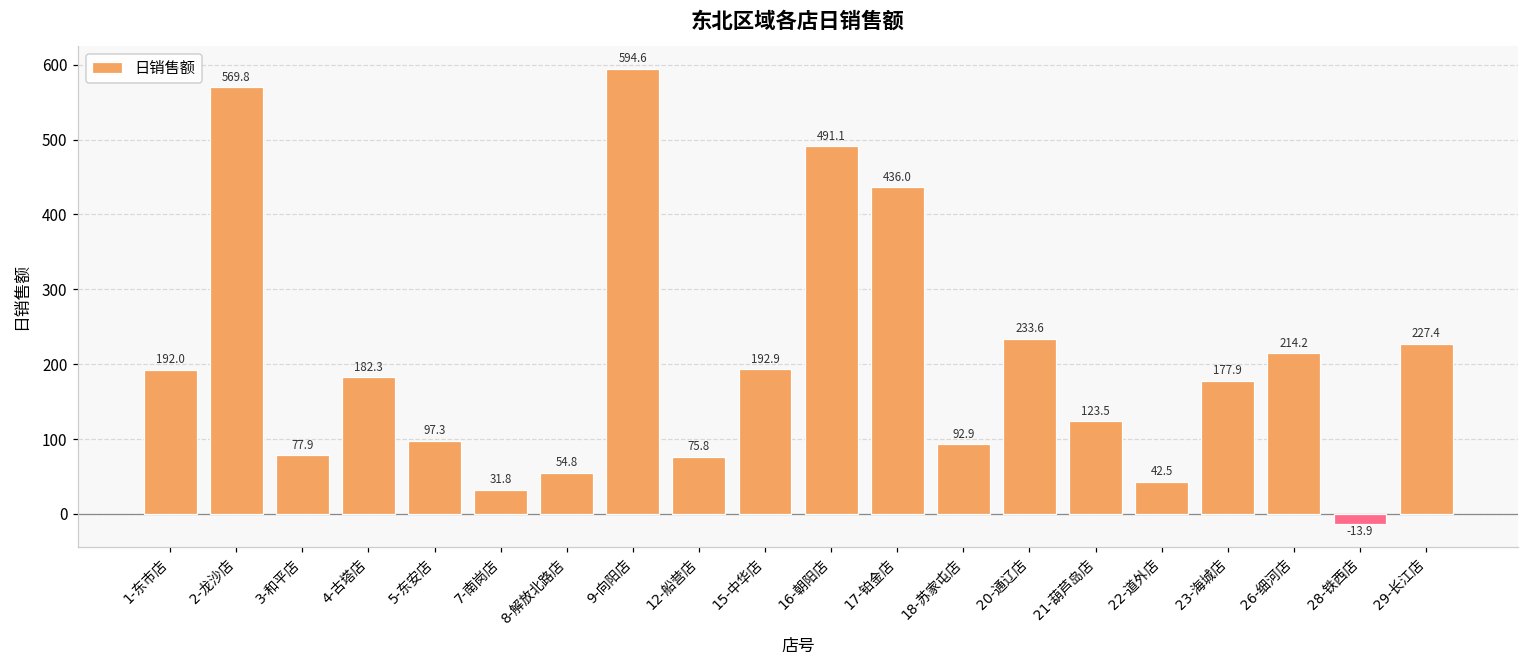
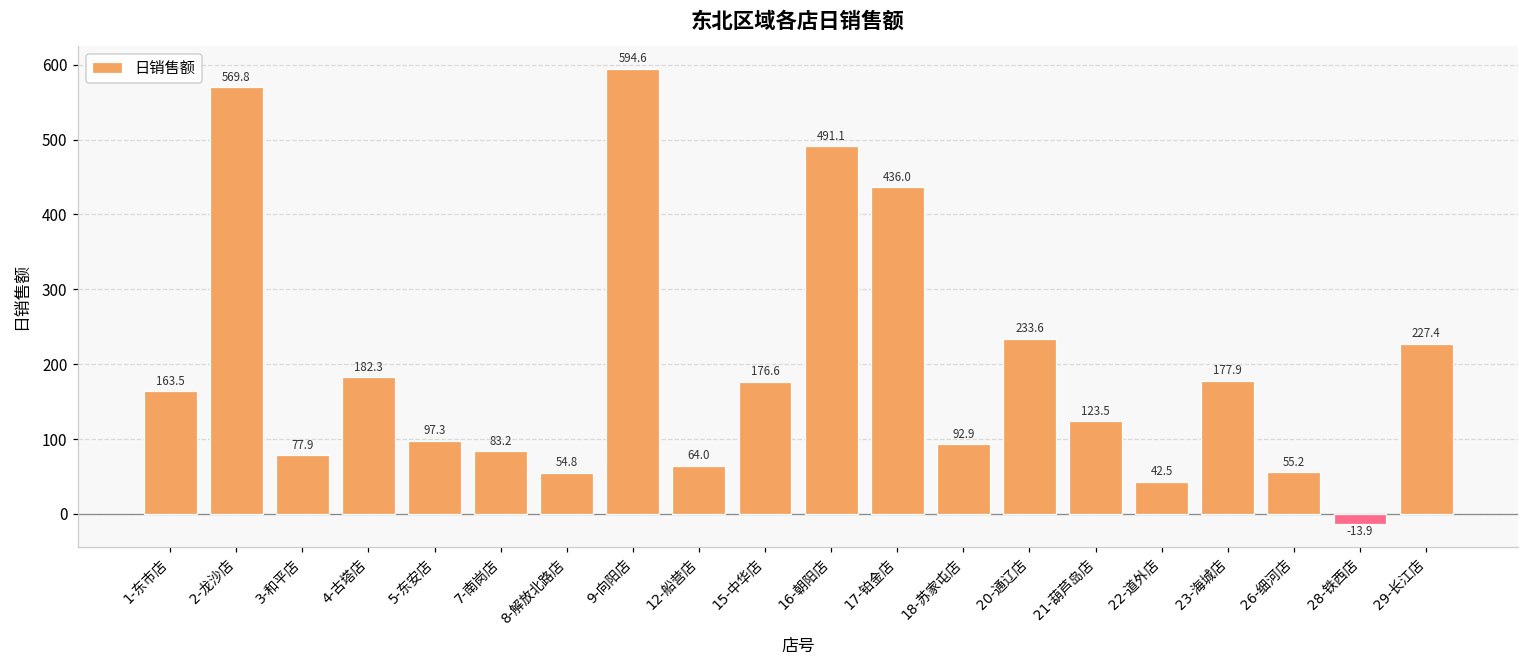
1-东市店: 192.0 -> 163.5
7-南岗店: 31.8 -> 83.2
12-船营店: 75.8 -> 64.0
15-中华店: 192.9 -> 176.6
26-细河店: 214.2 -> 55.2
